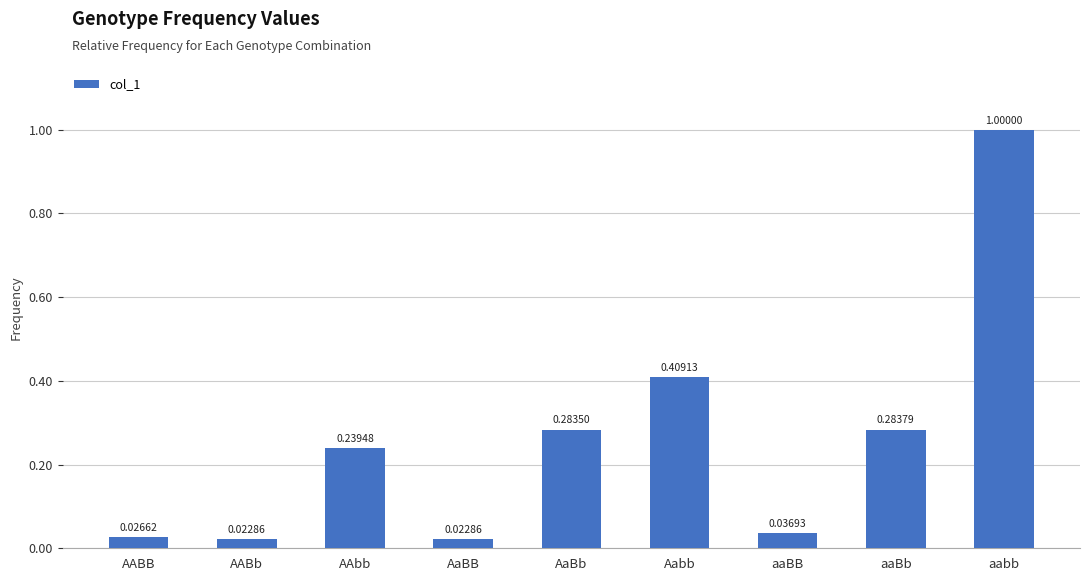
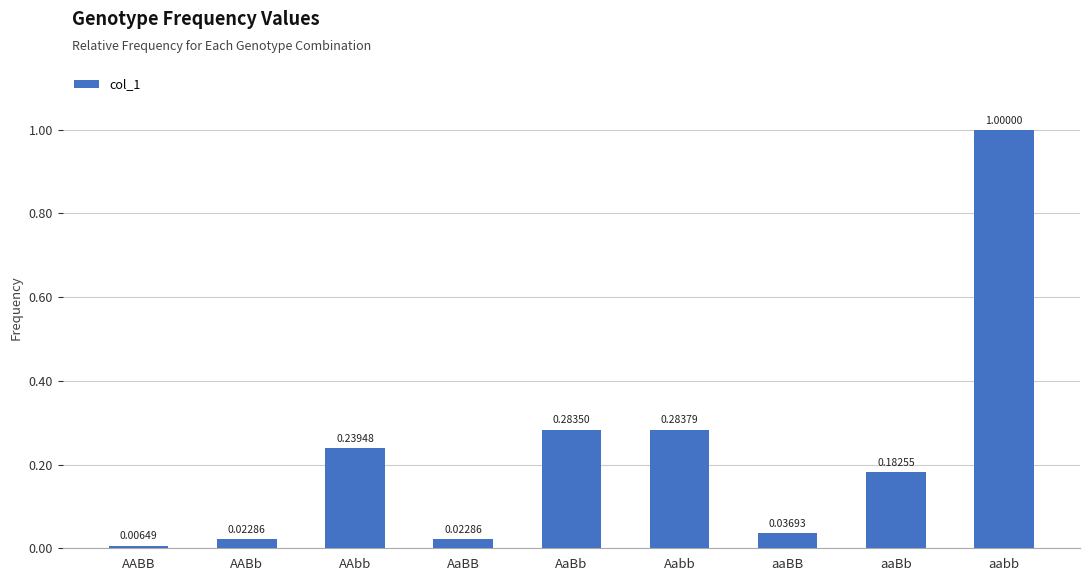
AABB: 0.02662 -> 0.00649
Aabb: 0.40913 -> 0.28379
aaBb: 0.28379 -> 0.18255
